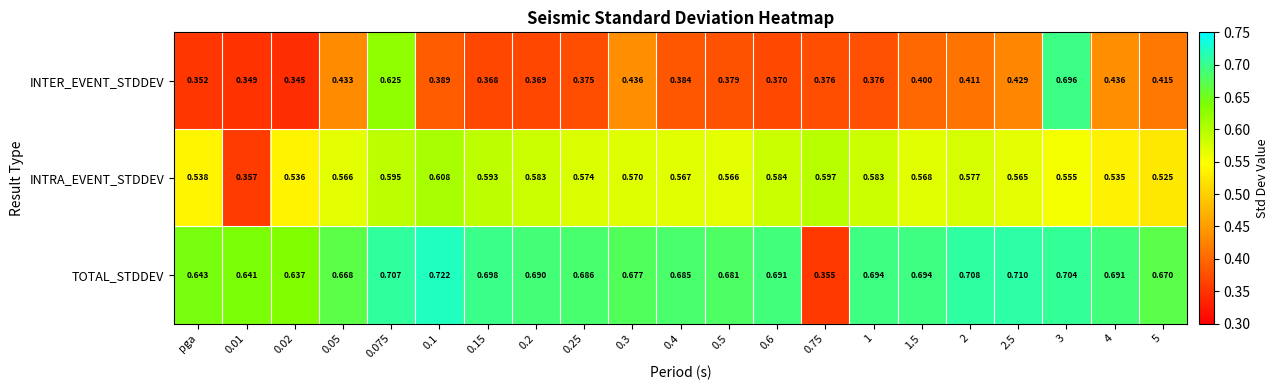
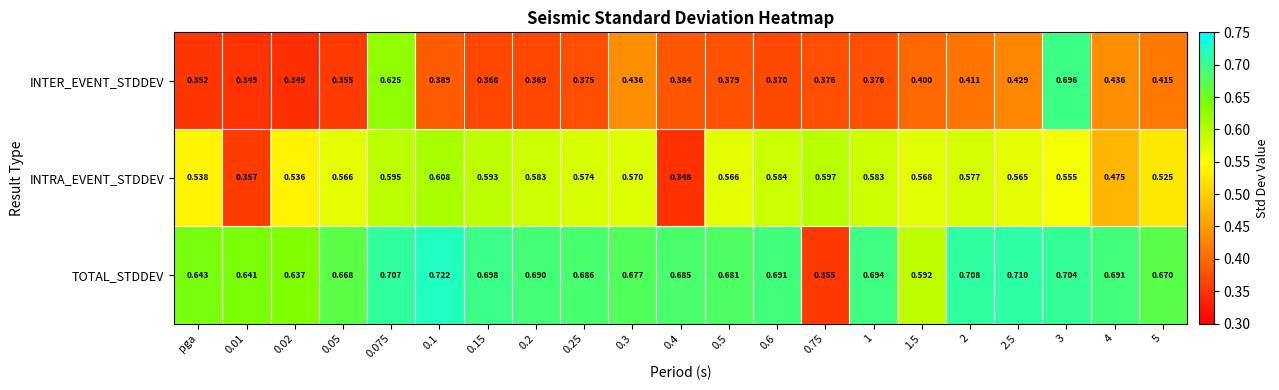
INTER_EVENT_STDDEV, 0.05: 0.433 -> 0.355
INTRA_EVENT_STDDEV, 0.4: 0.567 -> 0.348
INTRA_EVENT_STDDEV, 4: 0.535 -> 0.475
TOTAL_STDDEV, 1.5: 0.694 -> 0.592
